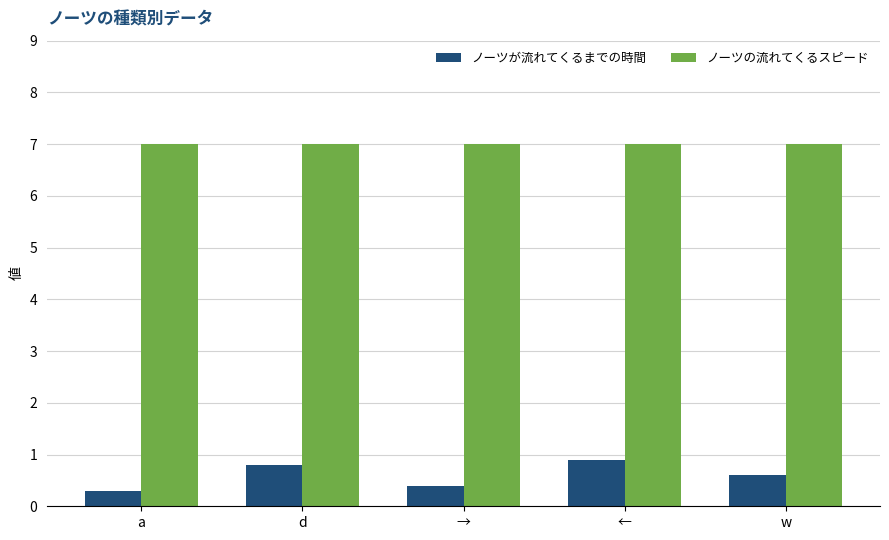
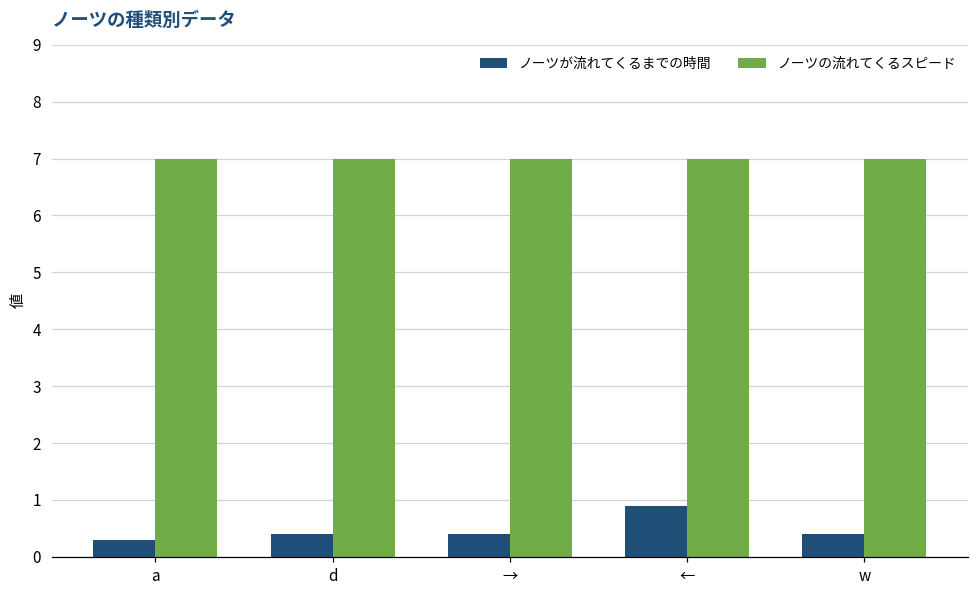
ノーツが流れてくるまでの時間, d: 0.8 -> 0.4
ノーツが流れてくるまでの時間, w: 0.6 -> 0.4
